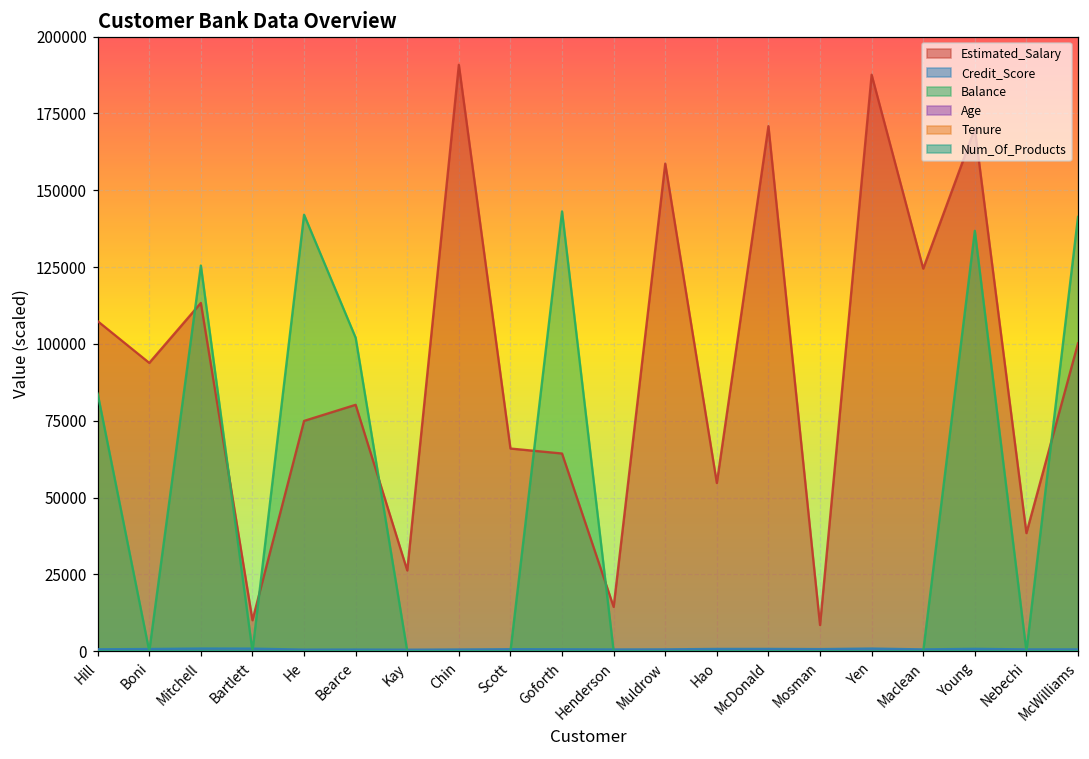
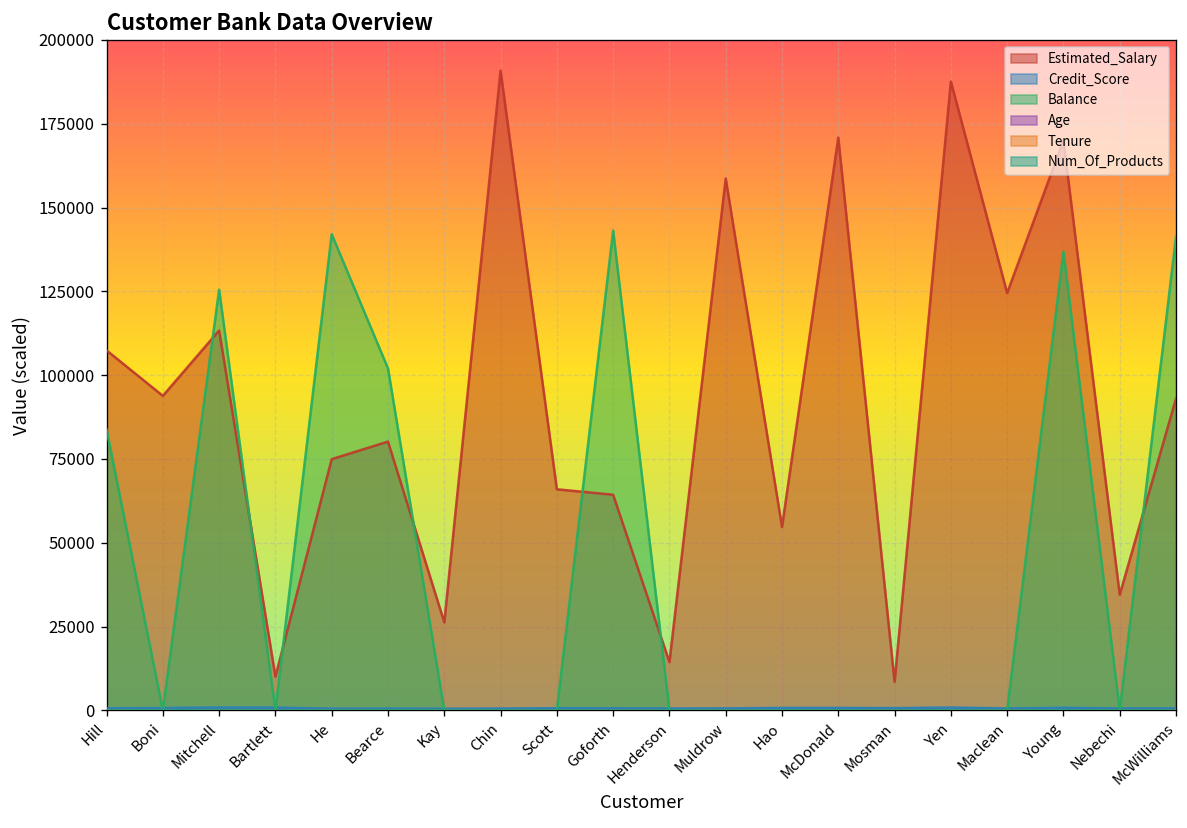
Estimated_Salary, Nebechi: 38000 -> 34000
Estimated_Salary, McWilliams: 100000 -> 93000
